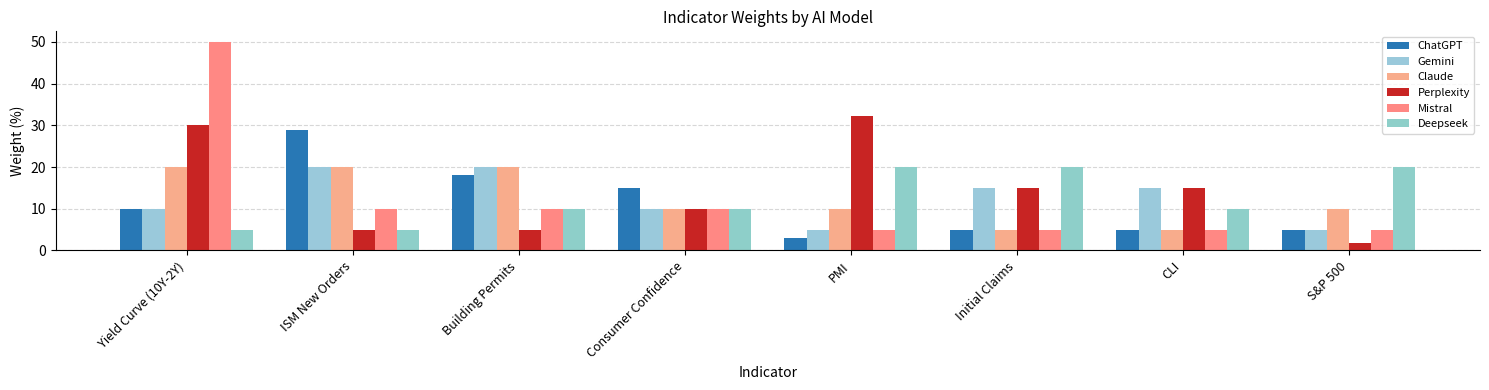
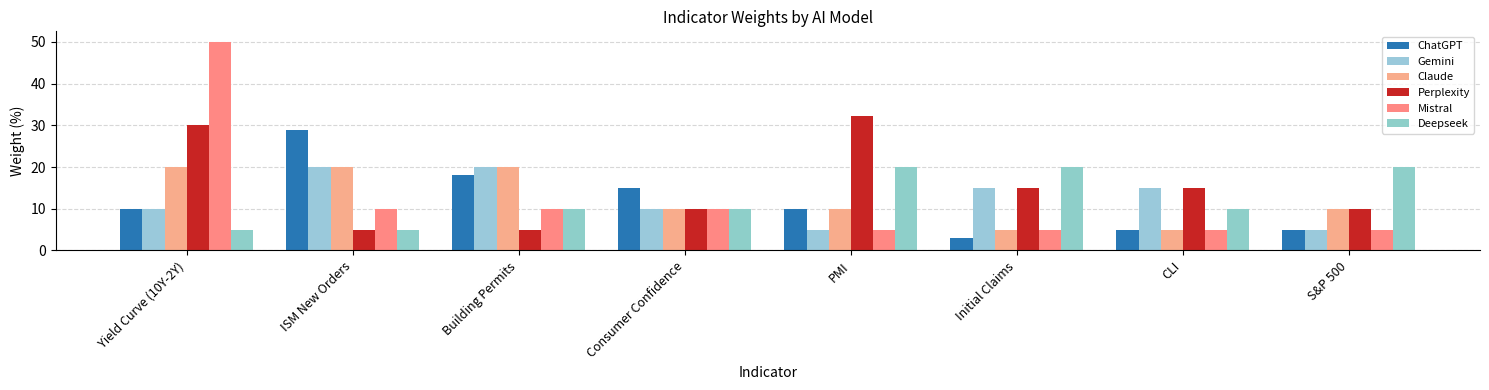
ChatGPT, PMI: 3 -> 10
ChatGPT, Initial Claims: 5 -> 3
Perplexity, S&P 500: 2 -> 10
